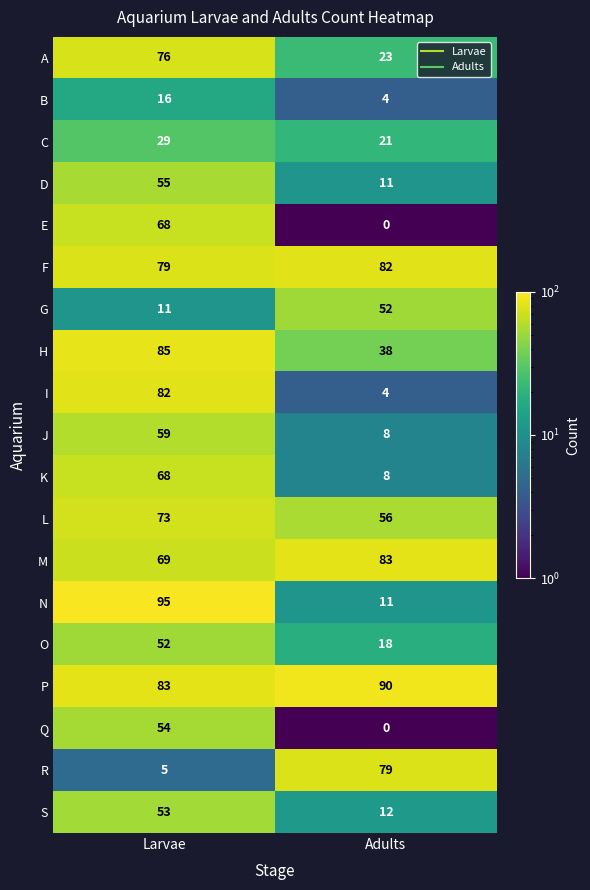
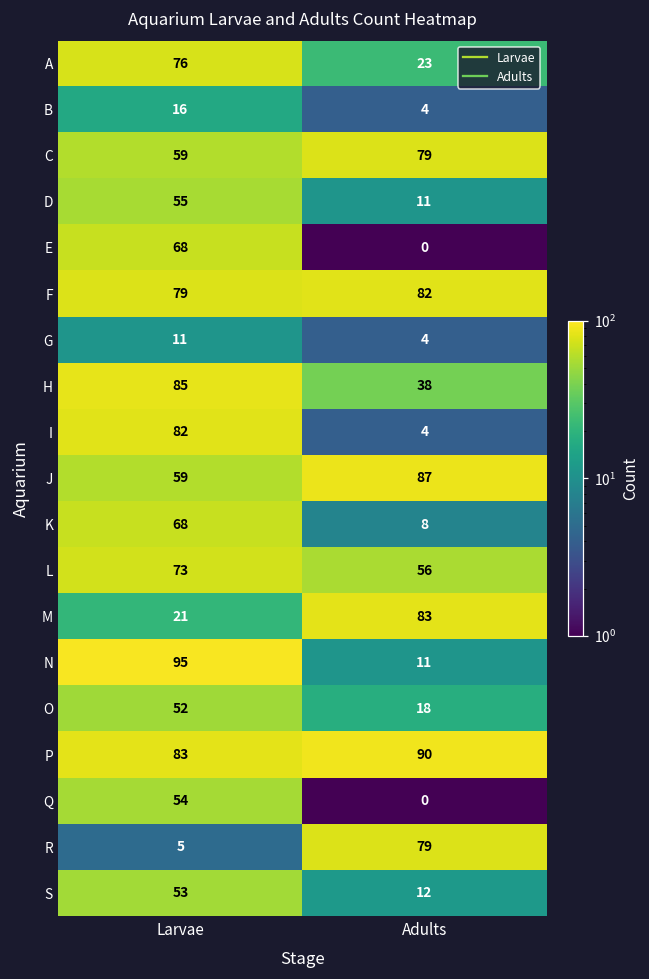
C, Larvae: 29 -> 59
C, Adults: 21 -> 79
G, Adults: 52 -> 4
J, Adults: 8 -> 87
M, Larvae: 69 -> 21
